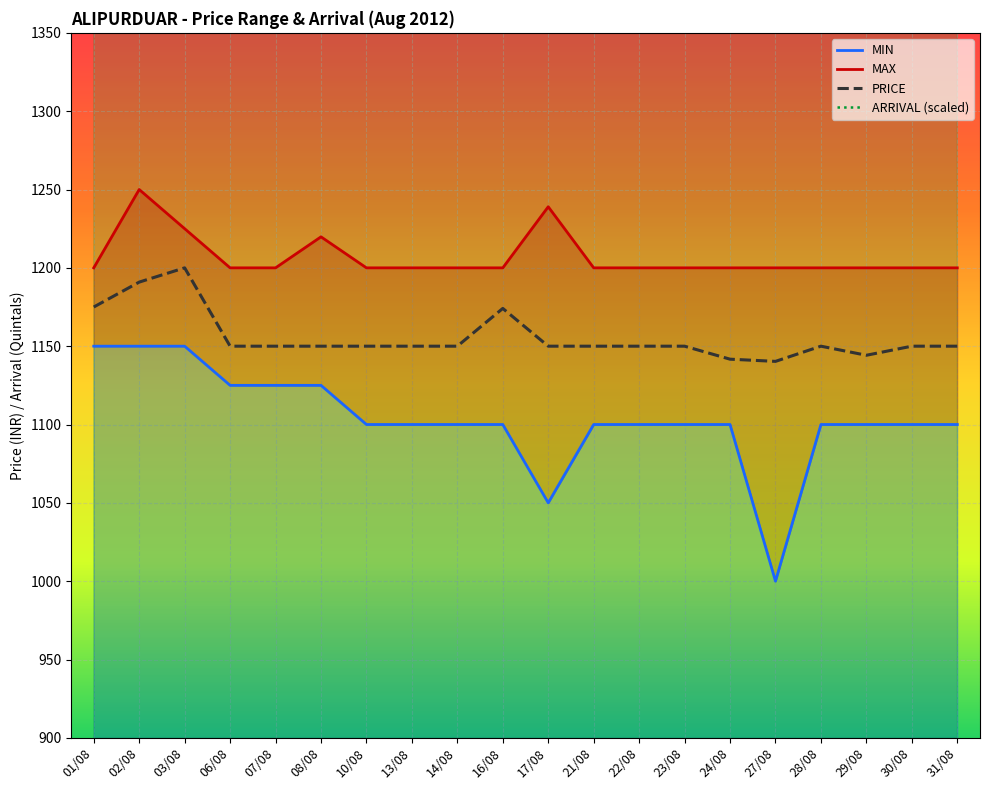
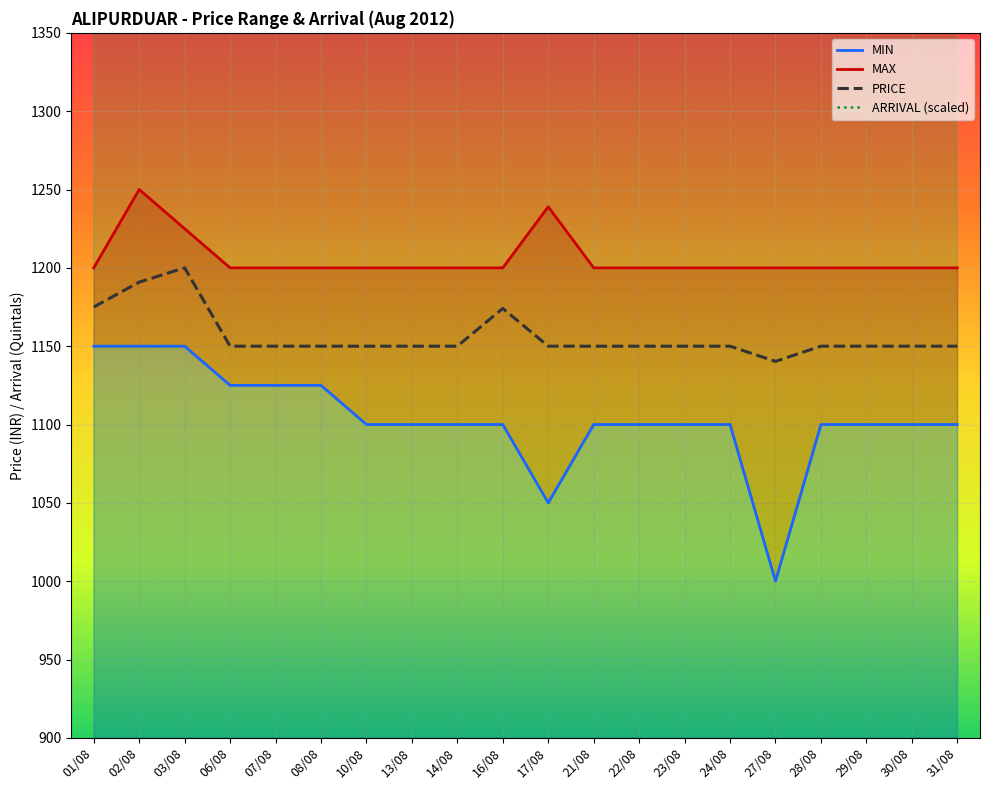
MAX, 08/08: 1220 -> 1200
PRICE, 24/08: 1142 -> 1150
PRICE, 29/08: 1144 -> 1150
